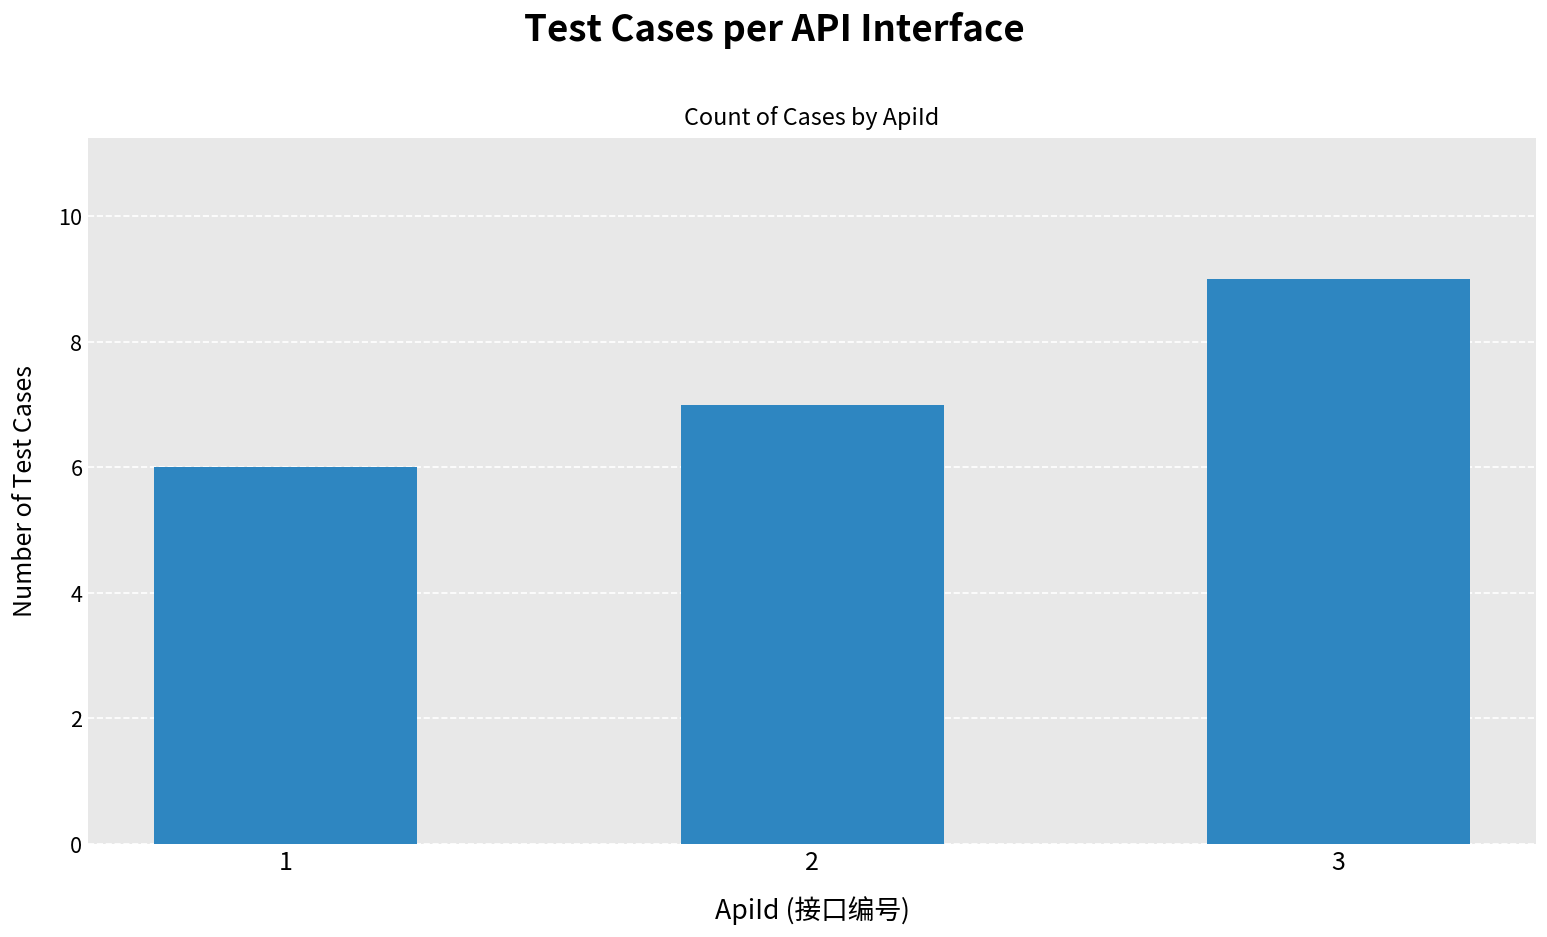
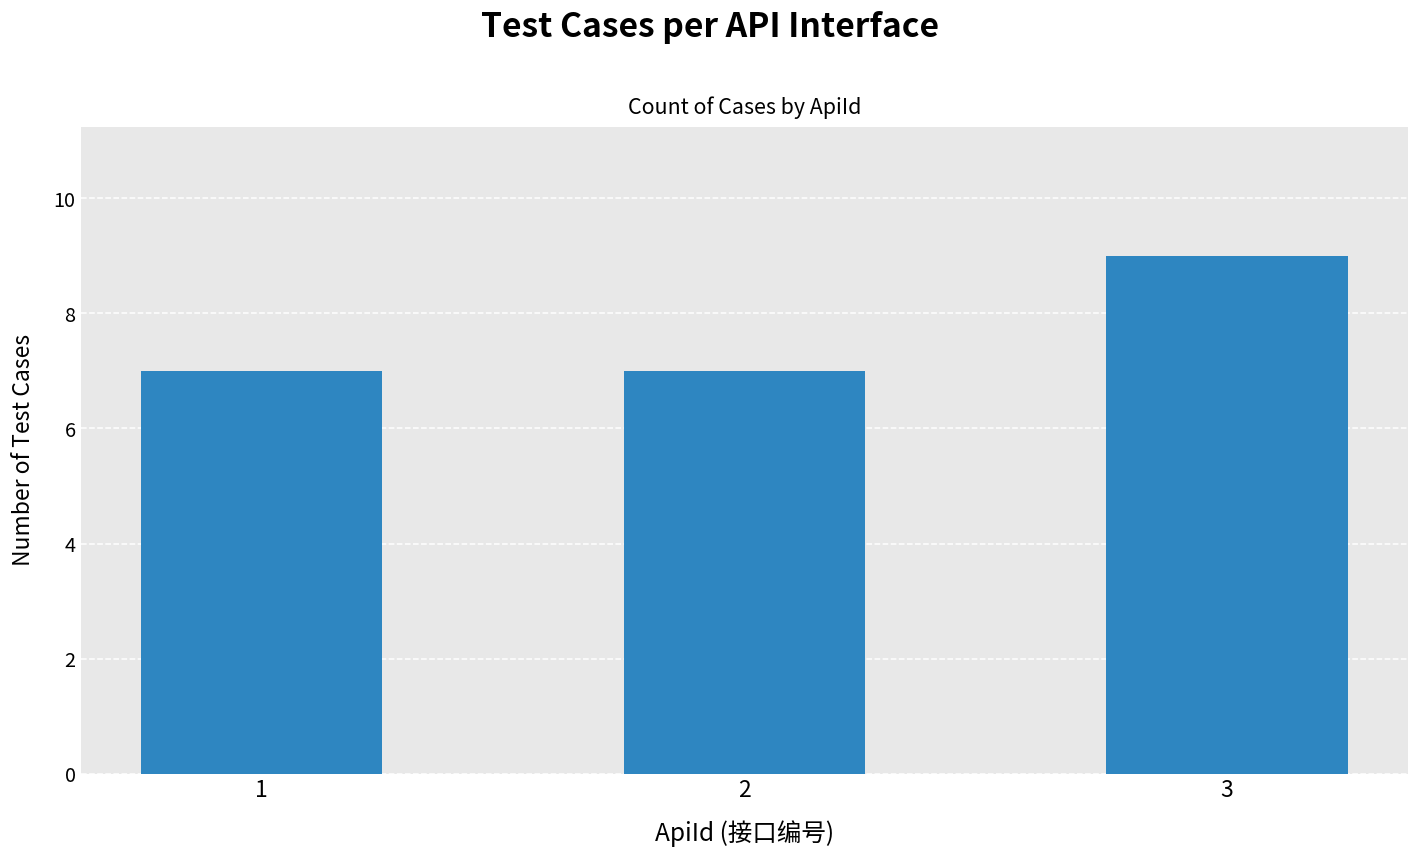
1: 6 -> 7
